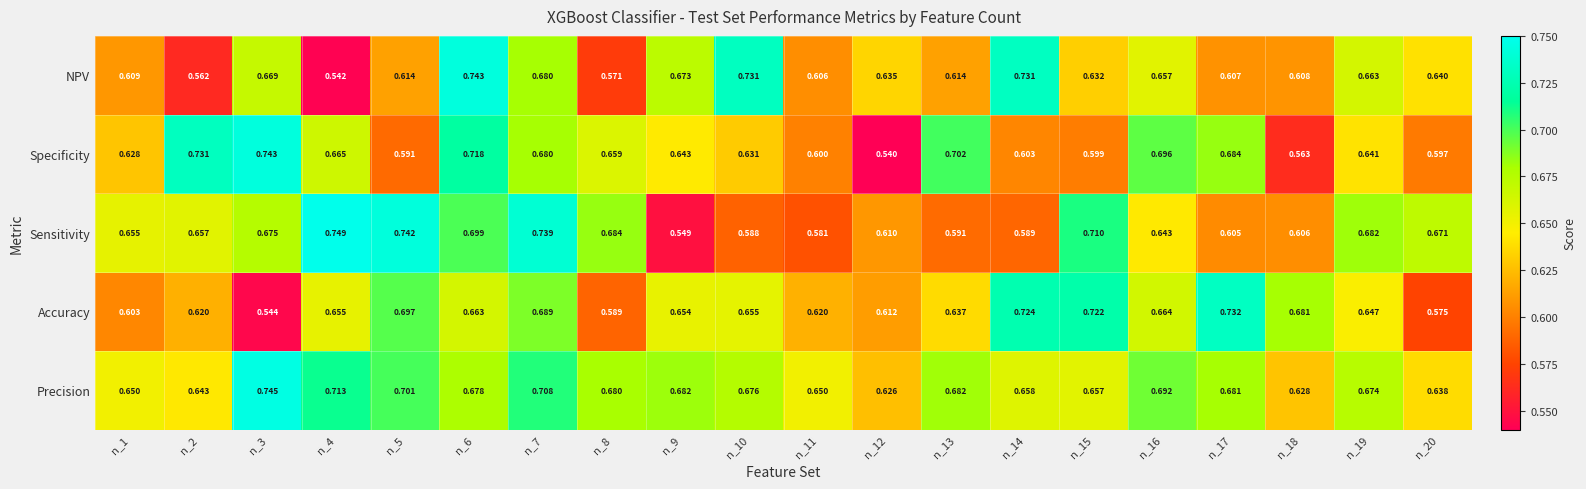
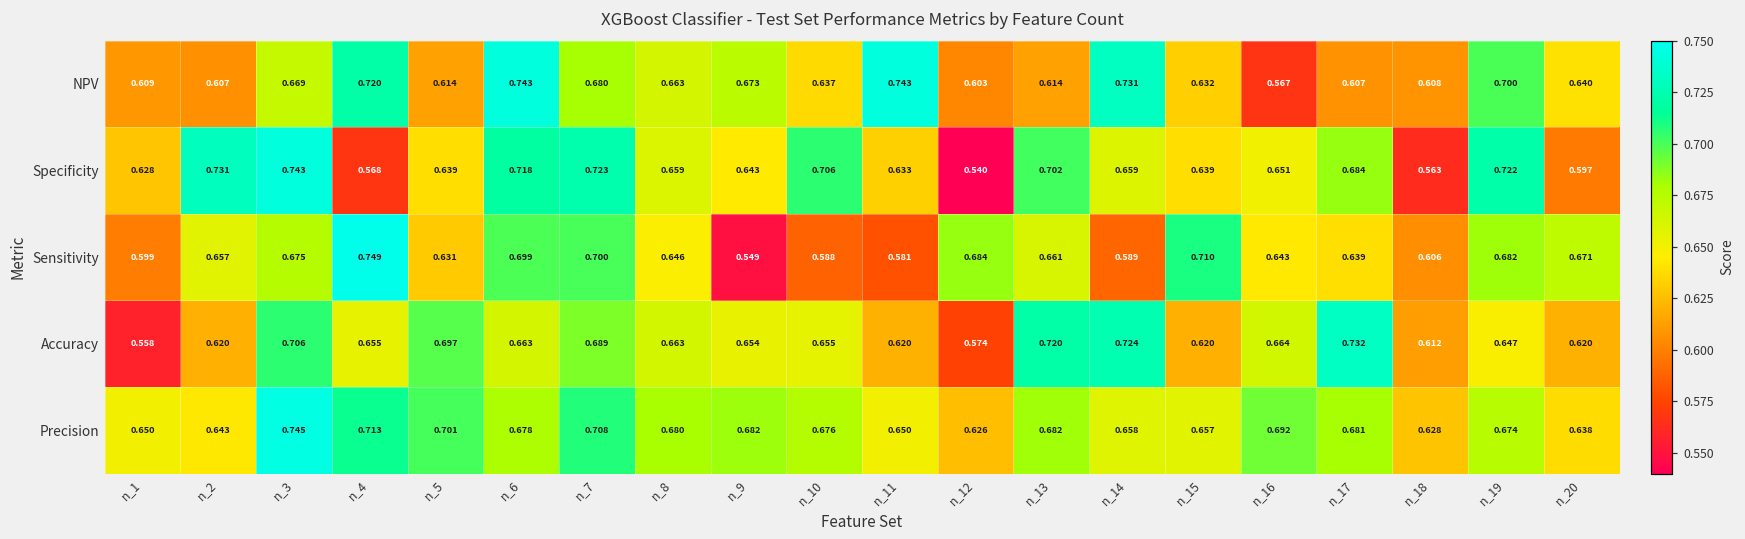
NPV, n_2: 0.562 -> 0.607
NPV, n_4: 0.542 -> 0.720
NPV, n_8: 0.571 -> 0.663
NPV, n_10: 0.731 -> 0.637
NPV, n_11: 0.606 -> 0.743
NPV, n_12: 0.635 -> 0.603
NPV, n_16: 0.657 -> 0.567
NPV, n_19: 0.663 -> 0.700
Specificity, n_4: 0.665 -> 0.568
Specificity, n_5: 0.591 -> 0.639
Specificity, n_7: 0.680 -> 0.723
Specificity, n_10: 0.631 -> 0.706
Specificity, n_11: 0.600 -> 0.633
Specificity, n_14: 0.603 -> 0.659
Specificity, n_15: 0.599 -> 0.639
Specificity, n_16: 0.696 -> 0.651
Specificity, n_19: 0.641 -> 0.722
Sensitivity, n_1: 0.655 -> 0.599
Sensitivity, n_5: 0.742 -> 0.631
Sensitivity, n_7: 0.739 -> 0.700
Sensitivity, n_8: 0.684 -> 0.646
Sensitivity, n_12: 0.610 -> 0.684
Sensitivity, n_13: 0.591 -> 0.661
Sensitivity, n_17: 0.605 -> 0.639
Accuracy, n_1: 0.603 -> 0.558
Accuracy, n_3: 0.544 -> 0.706
Accuracy, n_8: 0.589 -> 0.663
Accuracy, n_12: 0.612 -> 0.574
Accuracy, n_13: 0.637 -> 0.720
Accuracy, n_15: 0.722 -> 0.620
Accuracy, n_18: 0.681 -> 0.612
Accuracy, n_20: 0.575 -> 0.620
